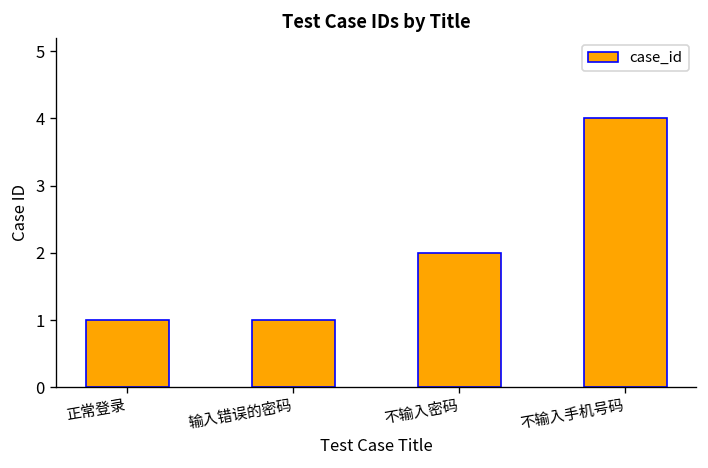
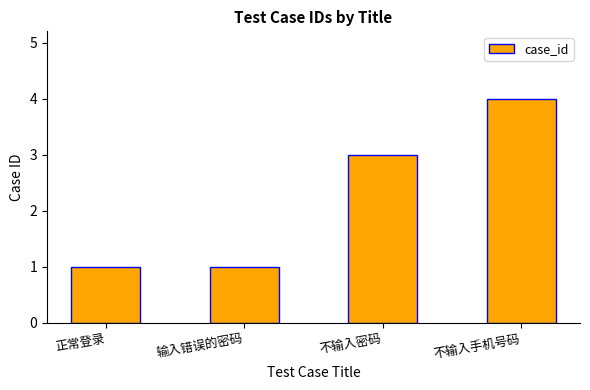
不输入密码: 2 -> 3
